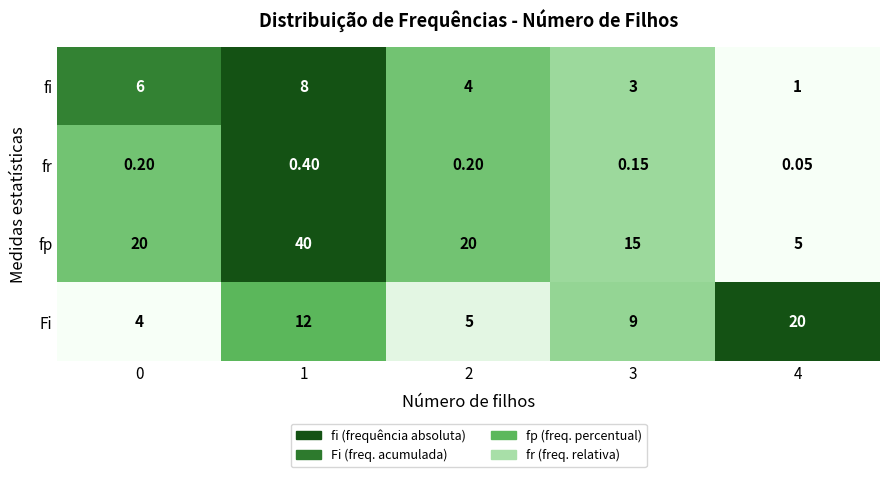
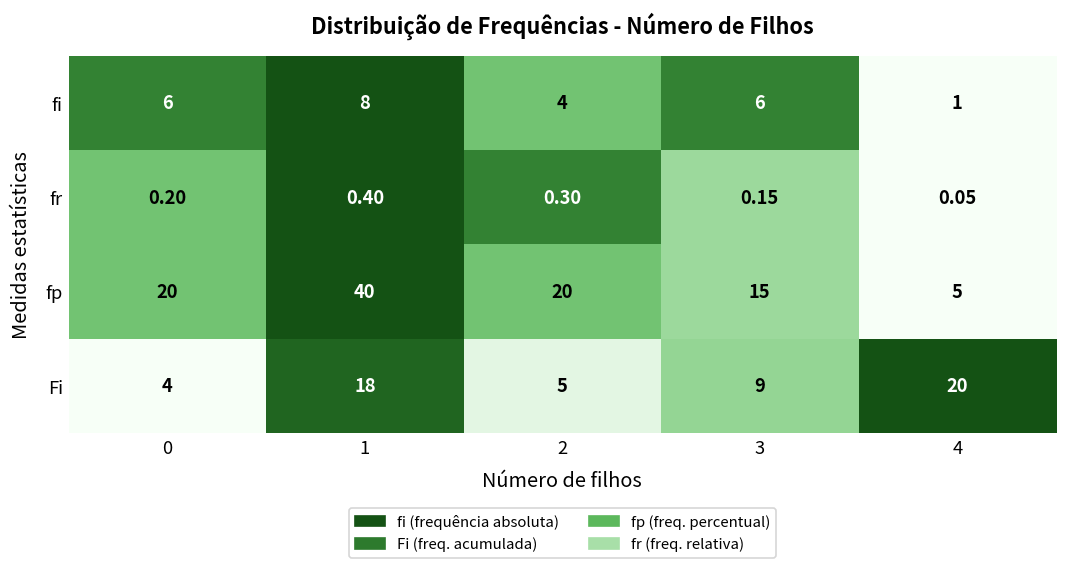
fi, 3: 3 -> 6
fr, 2: 0.20 -> 0.30
Fi, 1: 12 -> 18
